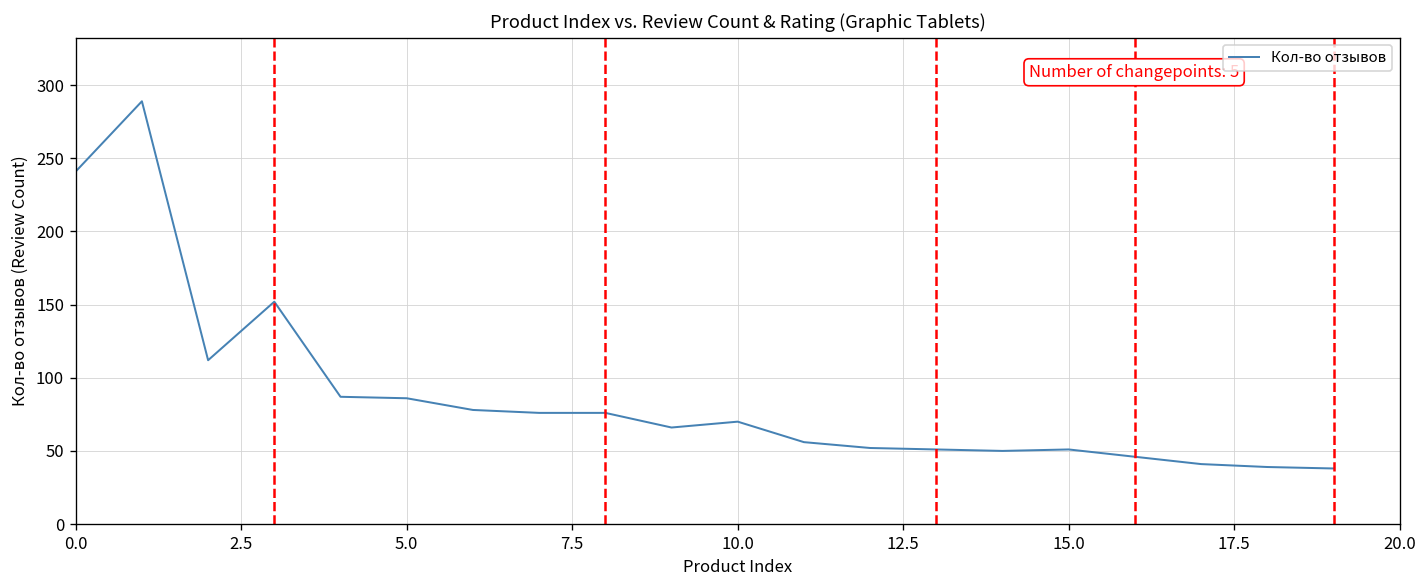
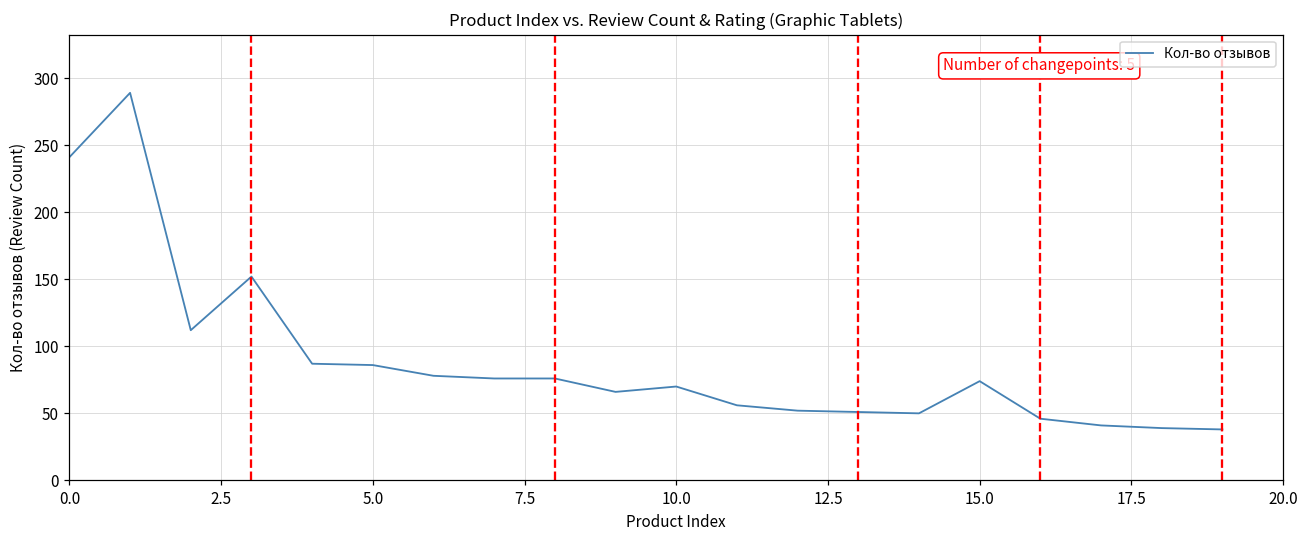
15.0: 51 -> 74
